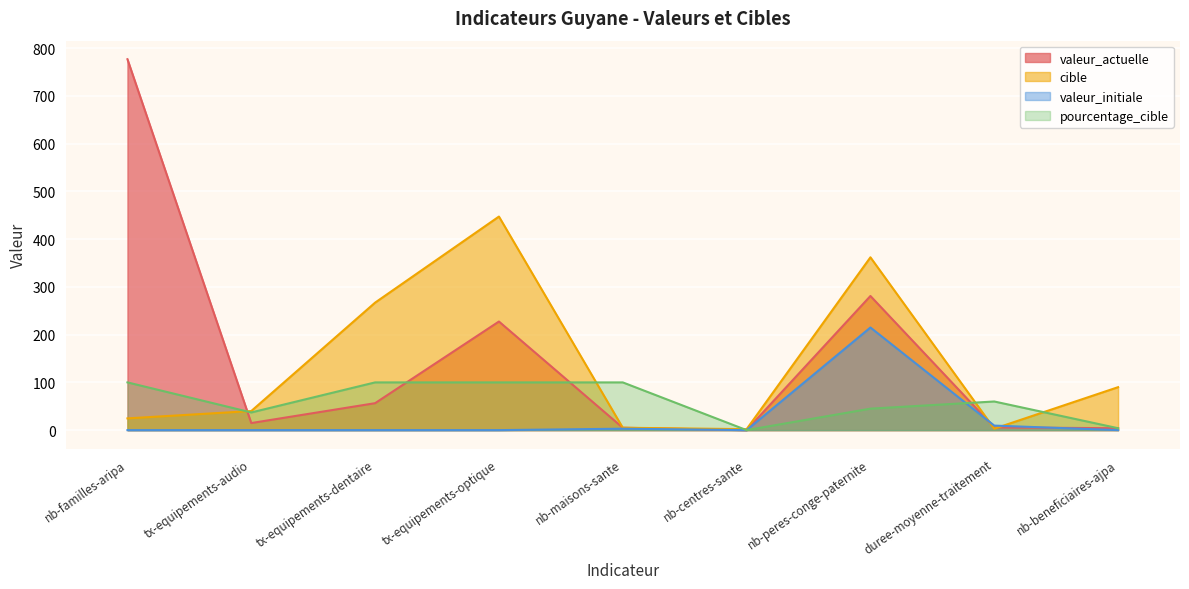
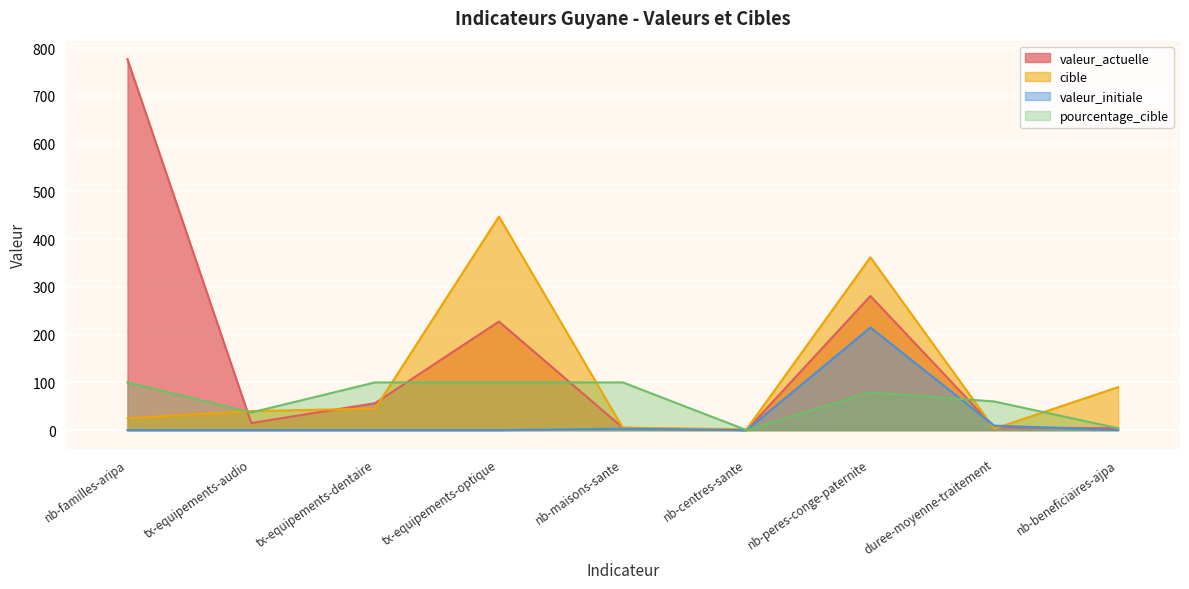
cible, tx-equipements-dentaire: 270 -> 50
pourcentage_cible, nb-peres-conge-paternite: 50 -> 80
